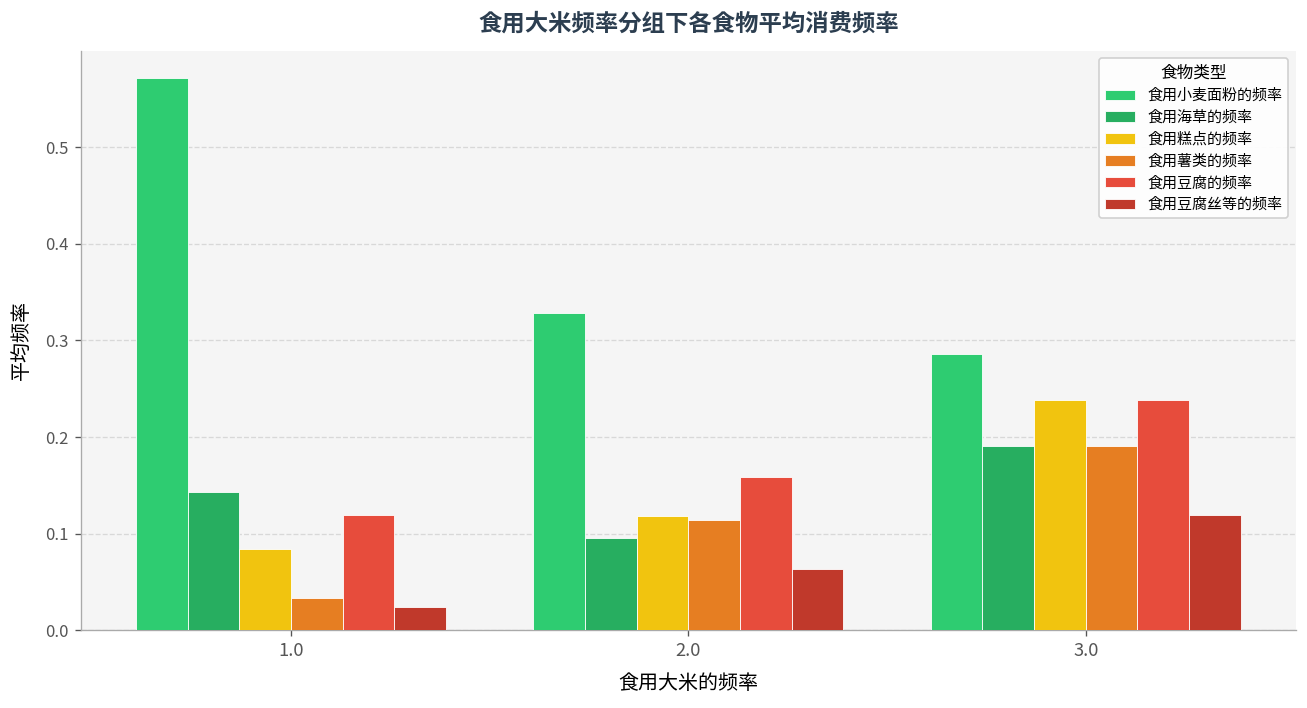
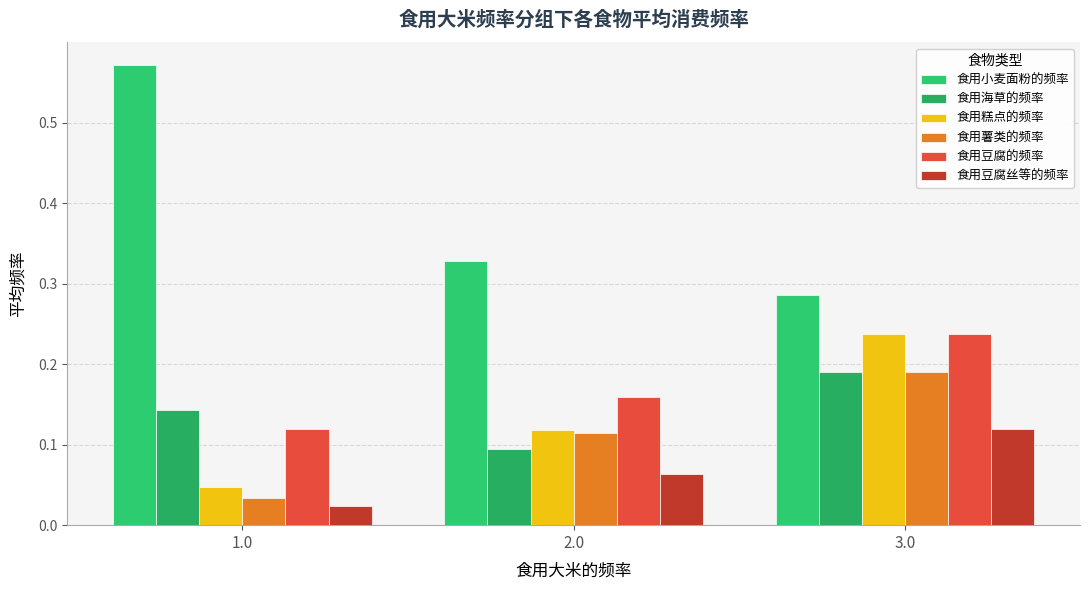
食用糕点的频率, 1.0: 0.08 -> 0.05
